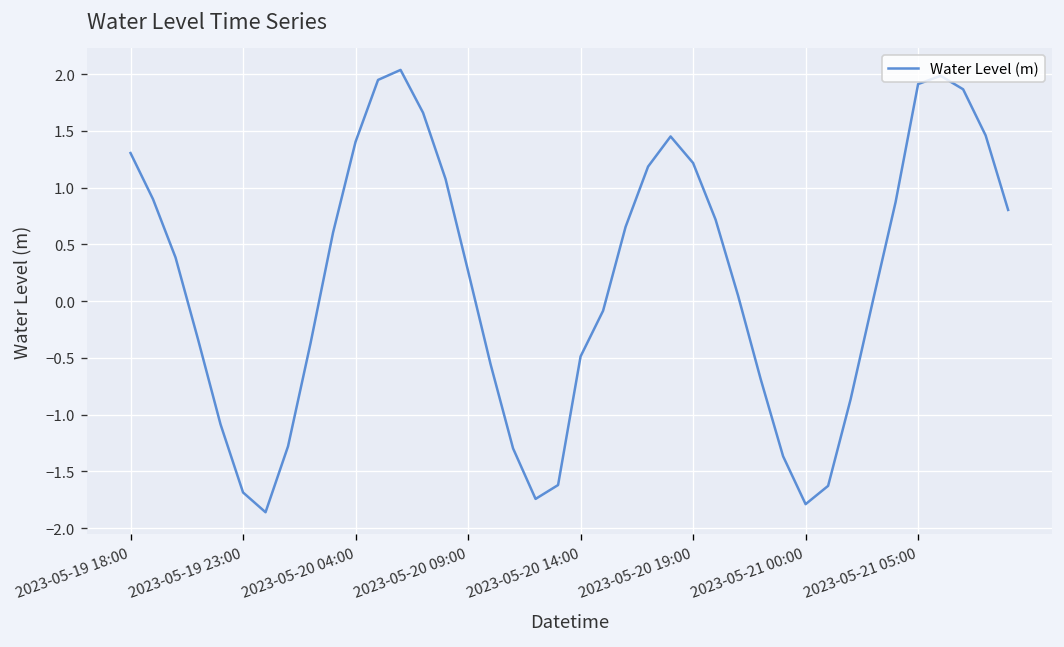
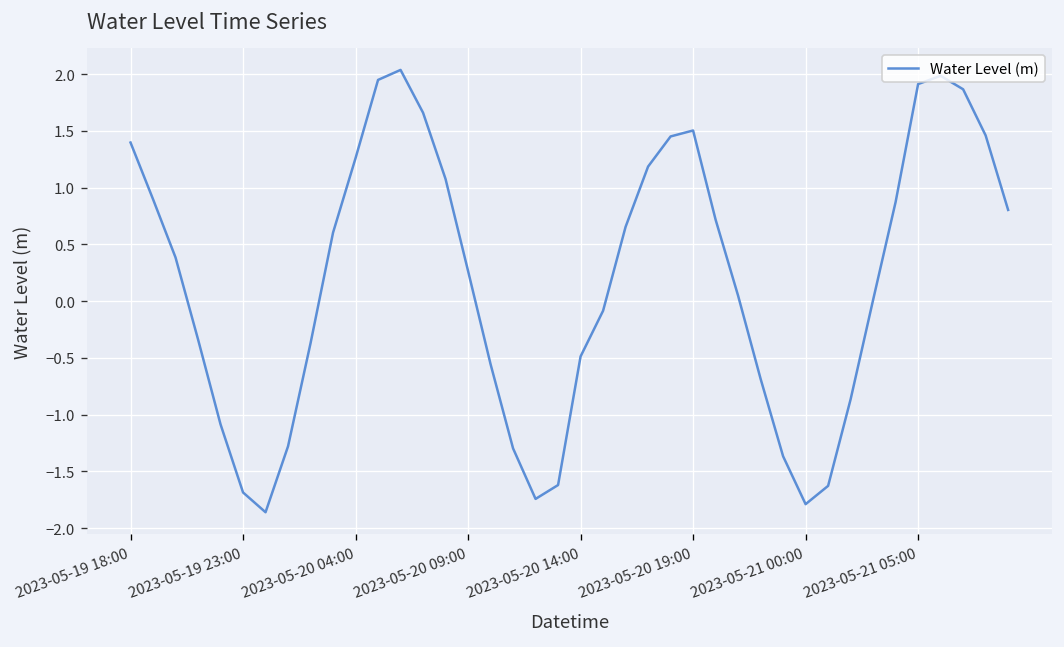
2023-05-19 18:00: 1.3 -> 1.4
2023-05-20 04:00: 1.4 -> 1.3
2023-05-20 19:00: 1.2 -> 1.5
